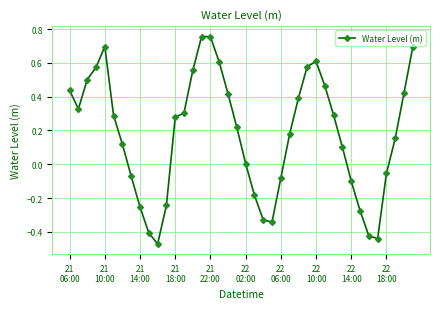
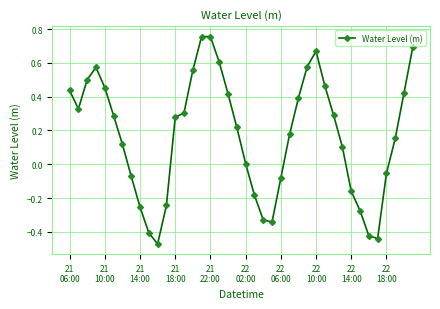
21 10:00: 0.70 -> 0.45
22 10:00: 0.61 -> 0.67
22 14:00: -0.10 -> -0.16
